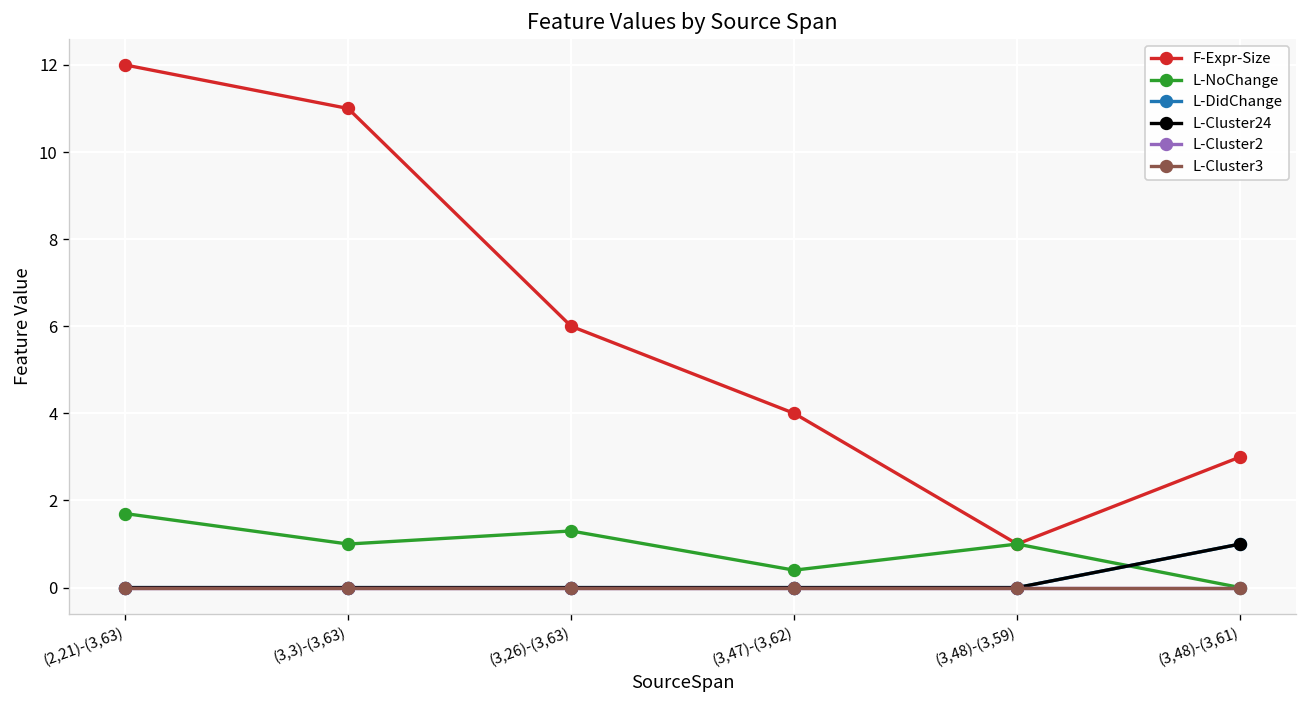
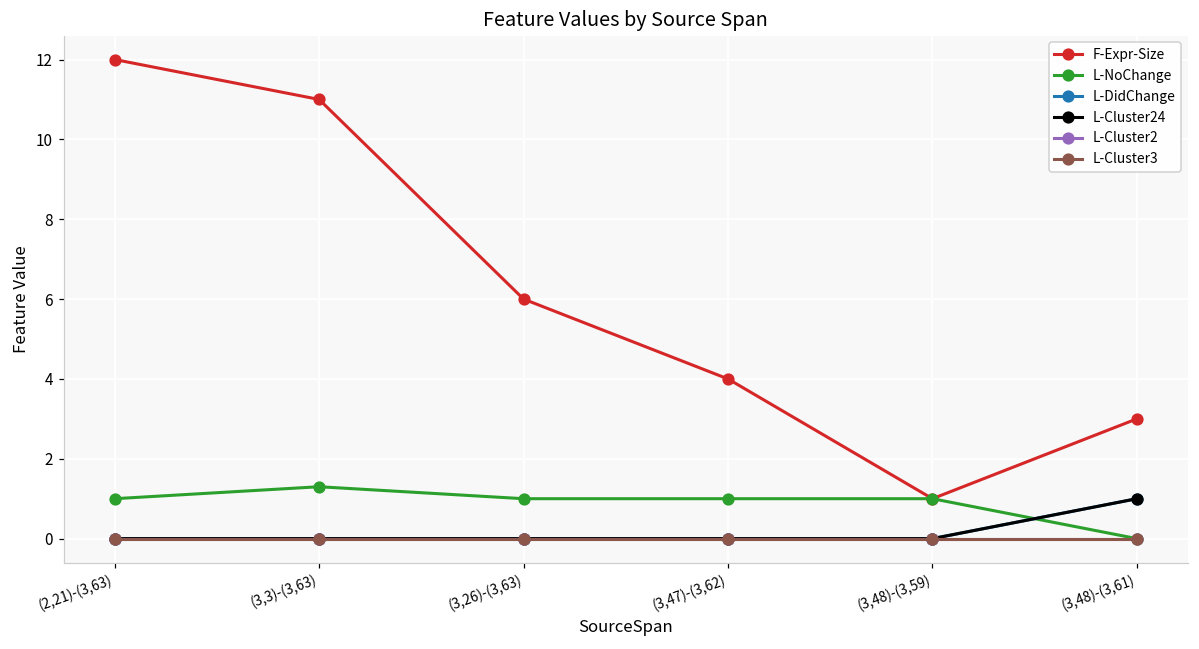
L-NoChange, (2,21)-(3,63): 1.7 -> 1.0
L-NoChange, (3,3)-(3,63): 1.0 -> 1.3
L-NoChange, (3,26)-(3,63): 1.3 -> 1.0
L-NoChange, (3,47)-(3,62): 0.4 -> 1.0
